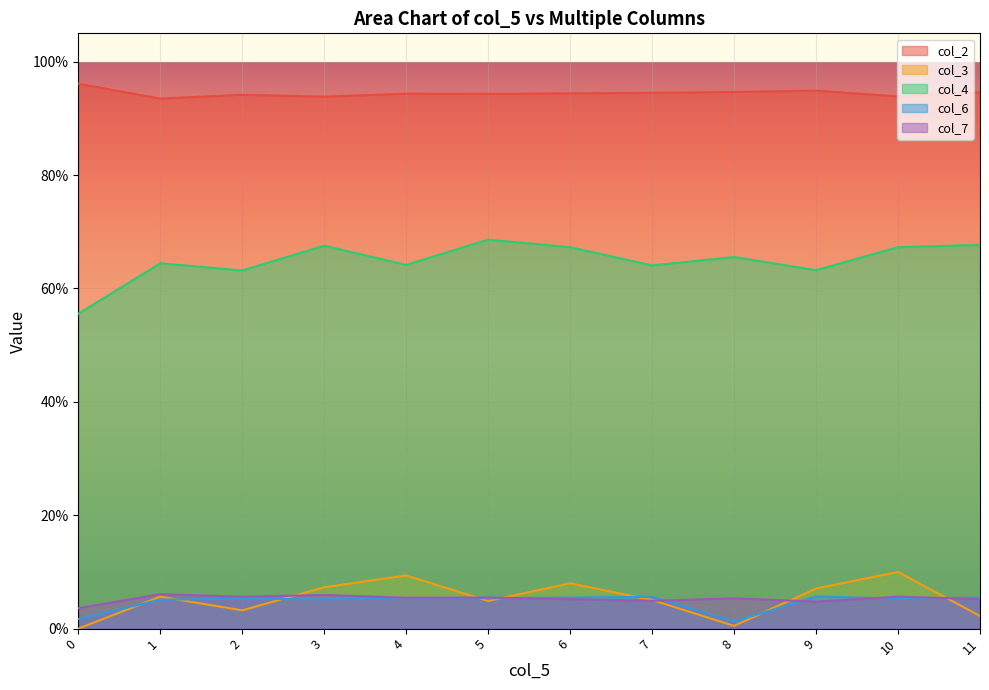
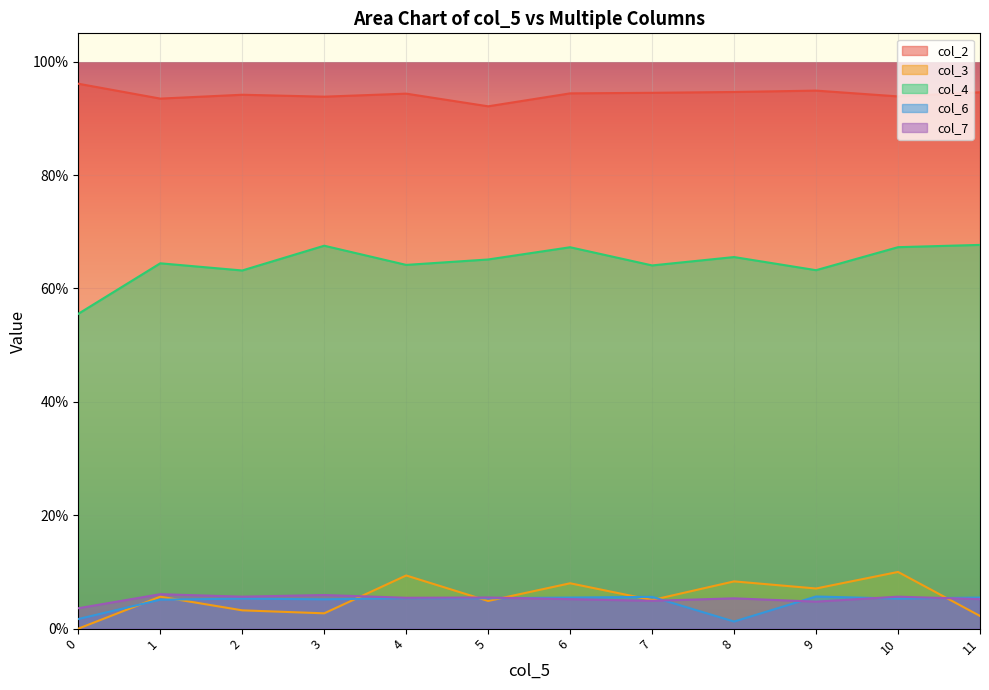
col_3, 3: 7% -> 3%
col_2, 5: 94% -> 92%
col_4, 5: 69% -> 65%
col_3, 8: 0% -> 8%
